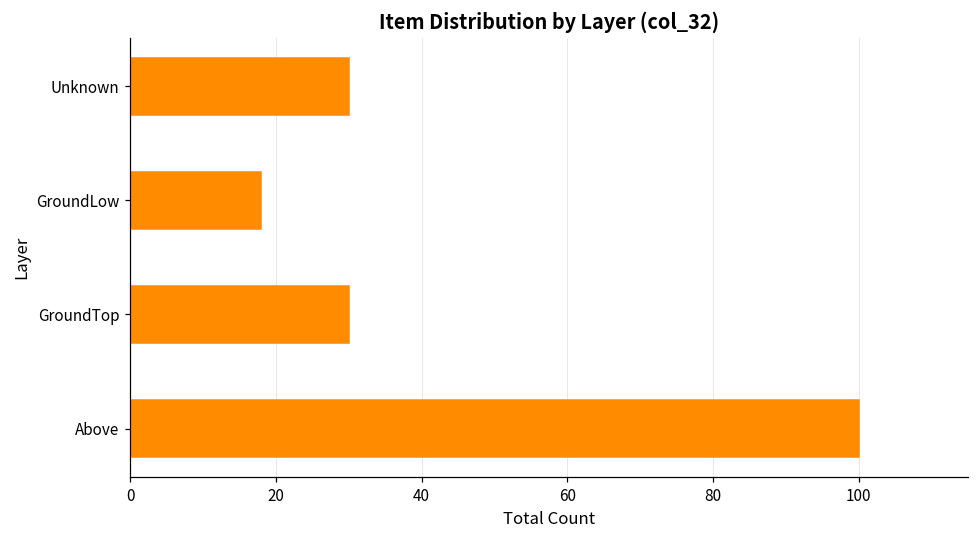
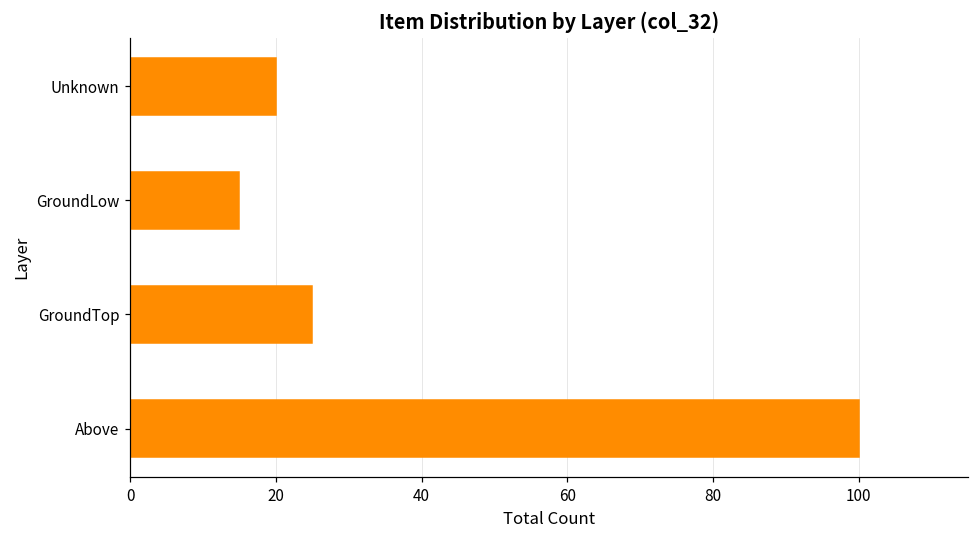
Unknown: 30 -> 20
GroundLow: 18 -> 15
GroundTop: 30 -> 25
